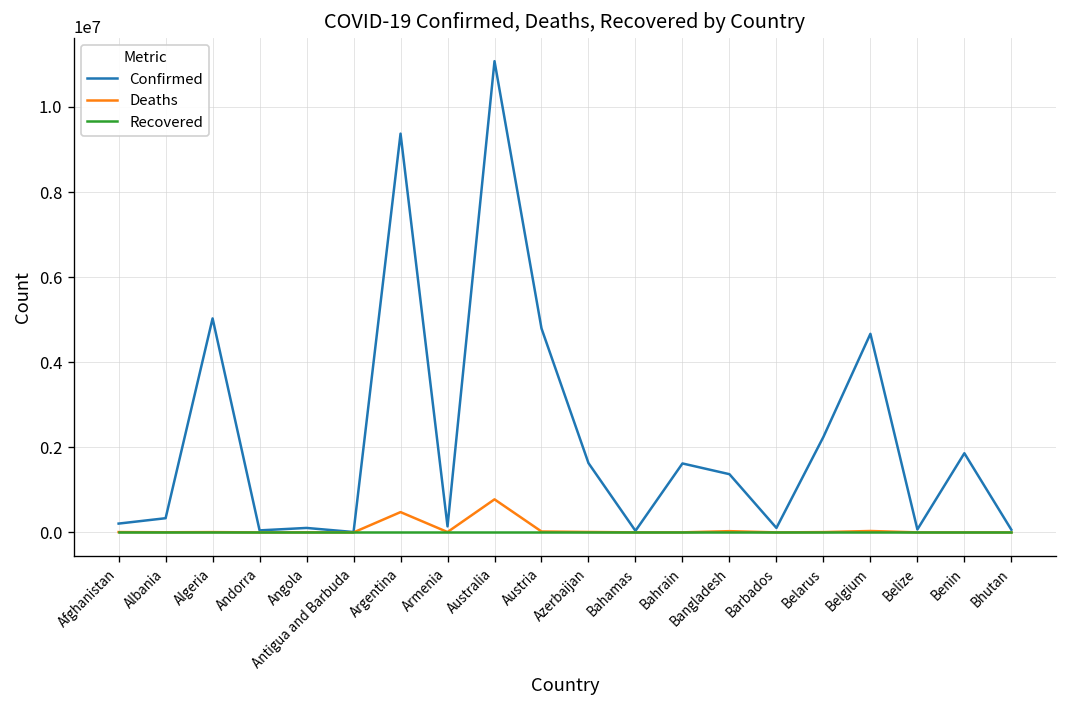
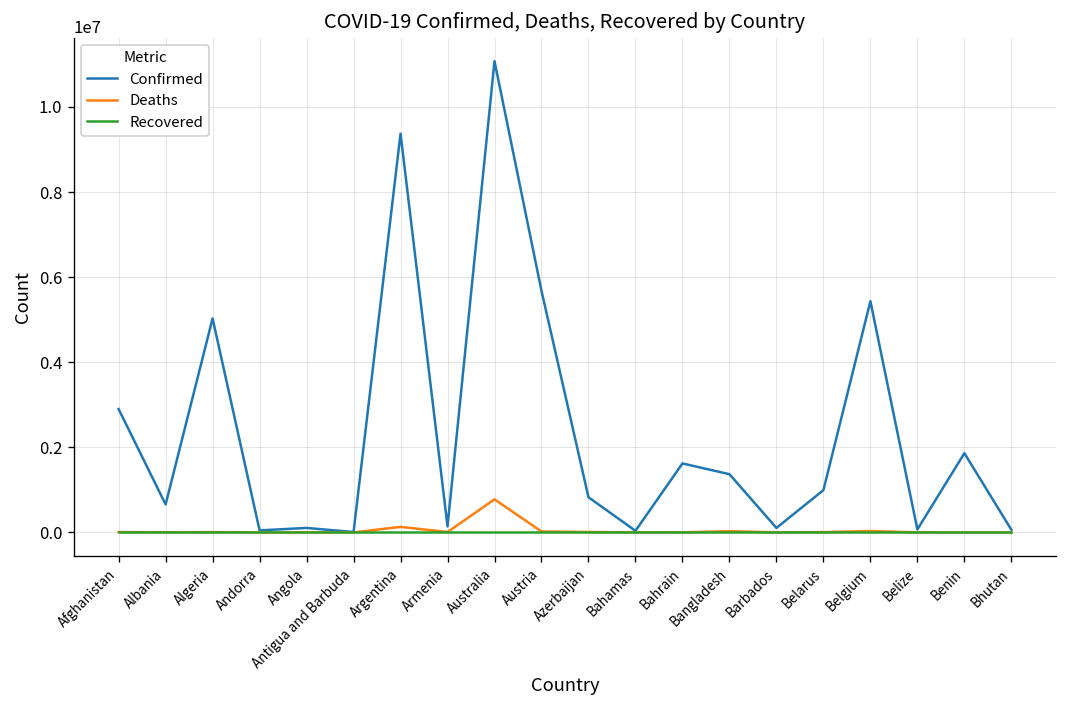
Confirmed, Afghanistan: 200000 -> 2900000
Confirmed, Albania: 300000 -> 700000
Deaths, Argentina: 500000 -> 100000
Confirmed, Austria: 4800000 -> 5700000
Confirmed, Azerbaijan: 1600000 -> 800000
Confirmed, Belarus: 2200000 -> 1000000
Confirmed, Belgium: 4700000 -> 5400000
